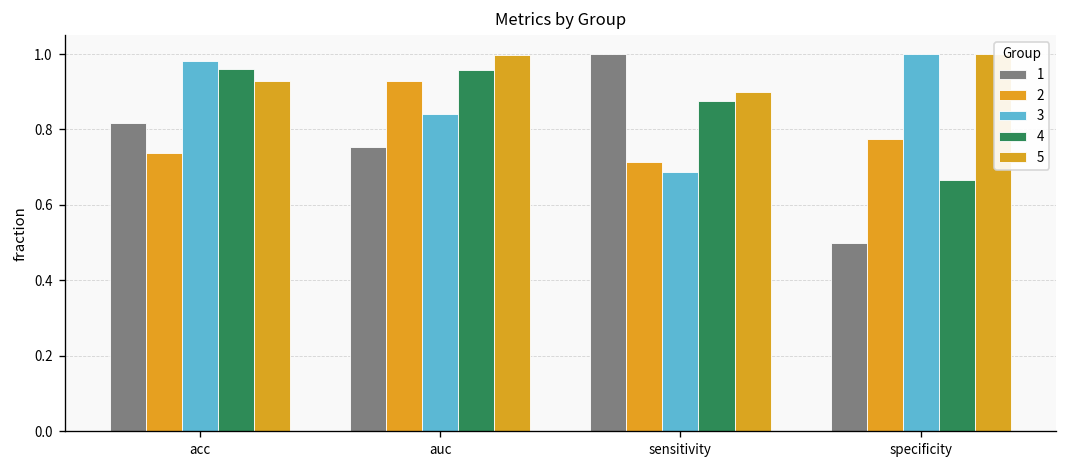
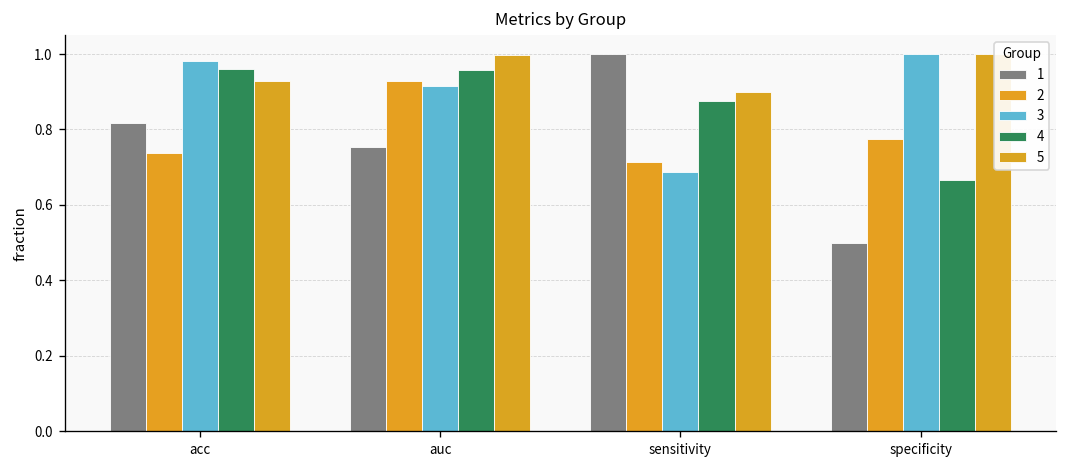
3, auc: 0.84 -> 0.92
